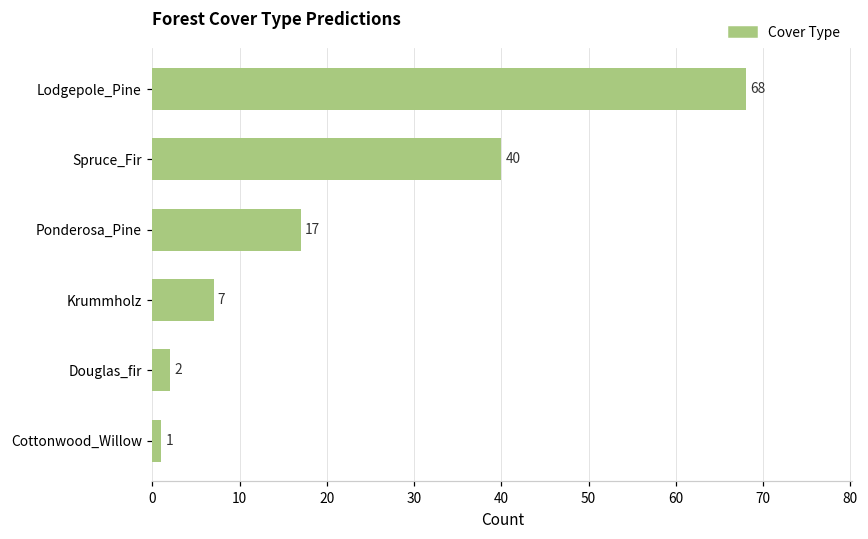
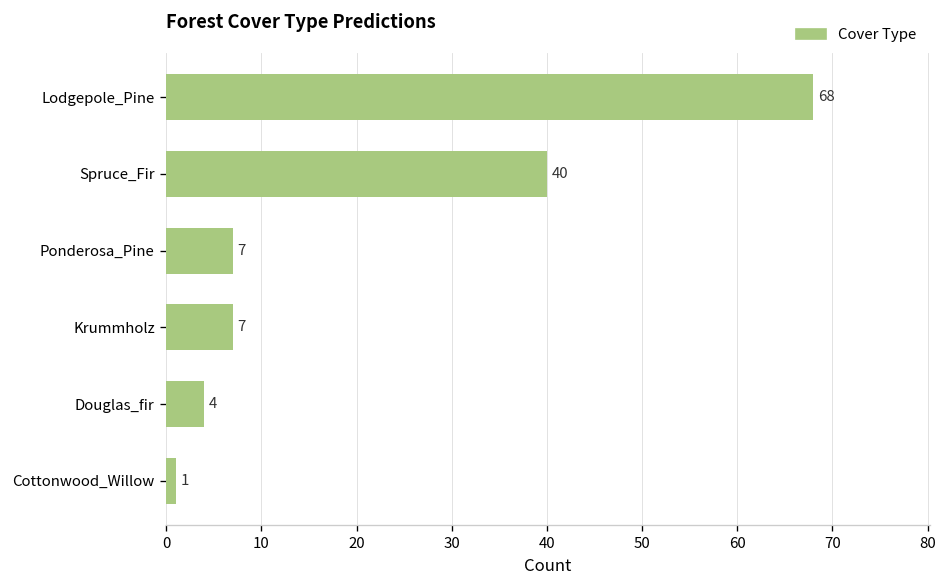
Ponderosa_Pine: 17 -> 7
Douglas_fir: 2 -> 4
